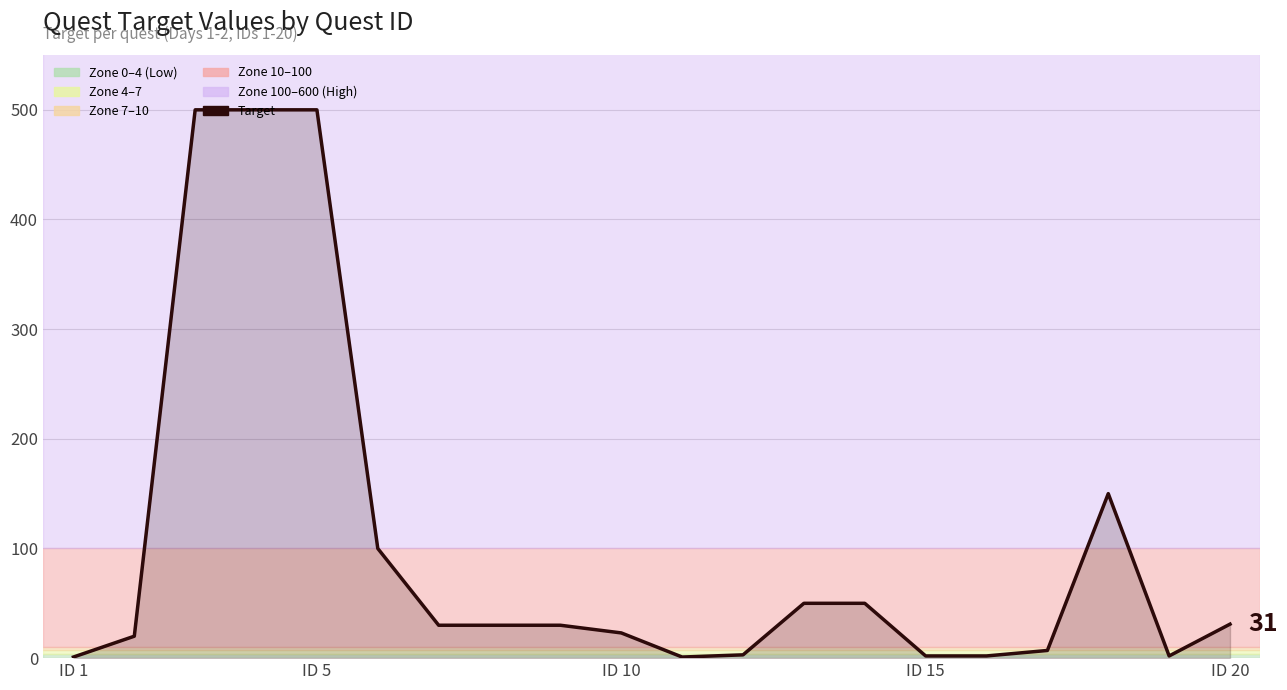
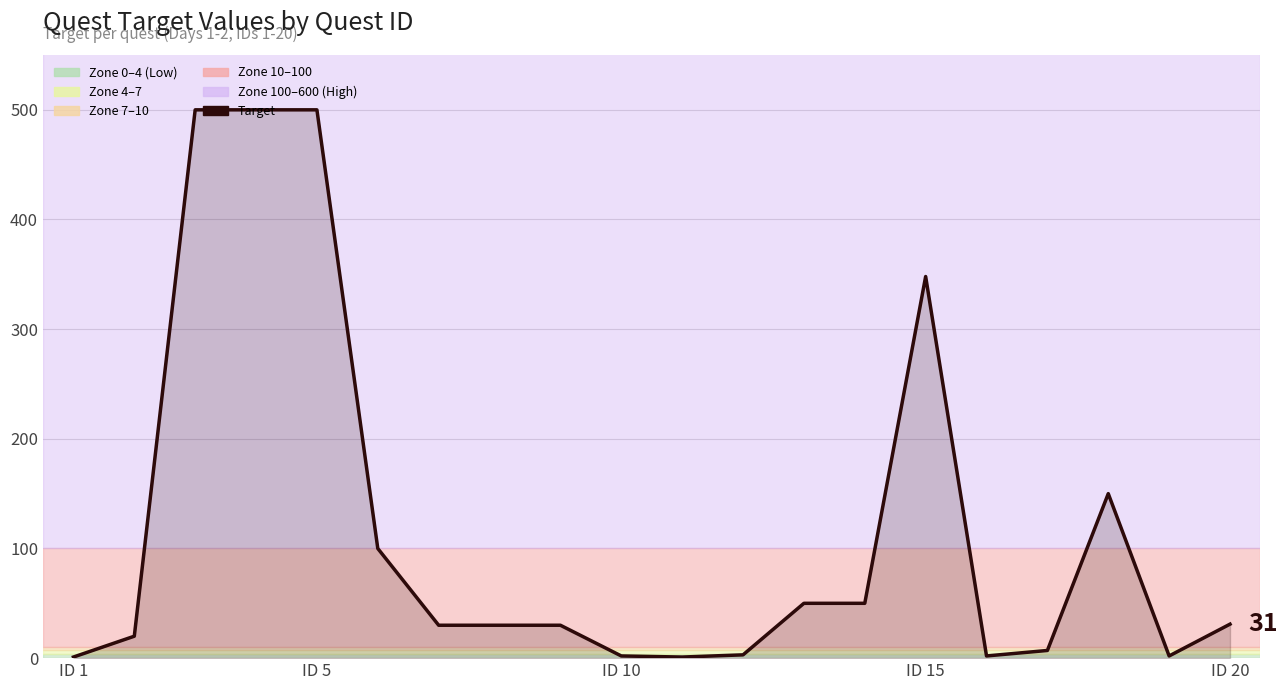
ID 10: 23 -> 2
ID 15: 2 -> 348
